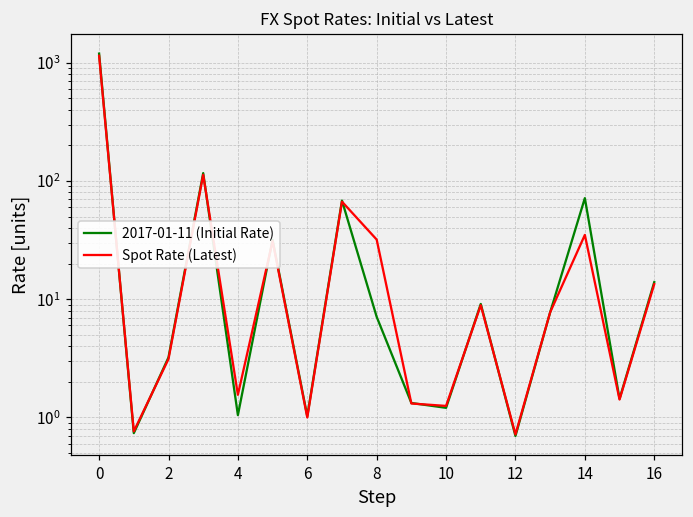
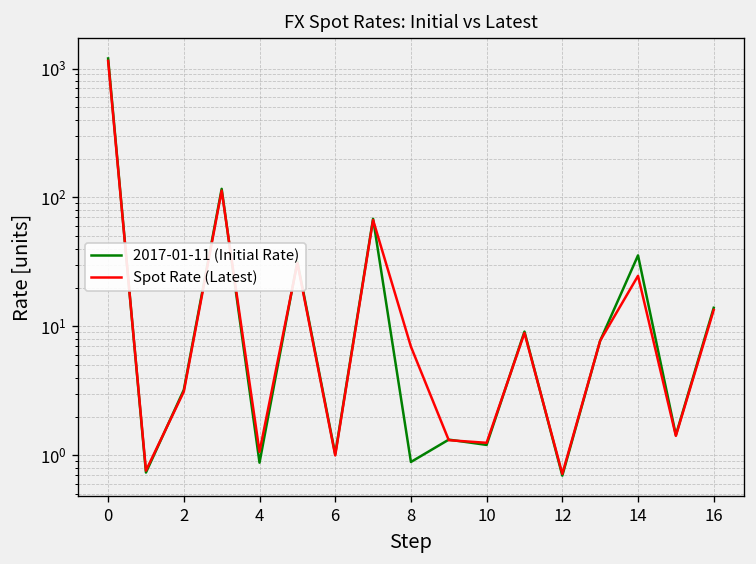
2017-01-11 (Initial Rate), 4: 1.0 -> 0.9
Spot Rate (Latest), 4: 1.6 -> 1.1
2017-01-11 (Initial Rate), 8: 7 -> 0.9
Spot Rate (Latest), 8: 32 -> 7
2017-01-11 (Initial Rate), 14: 70 -> 36
Spot Rate (Latest), 14: 35 -> 25
